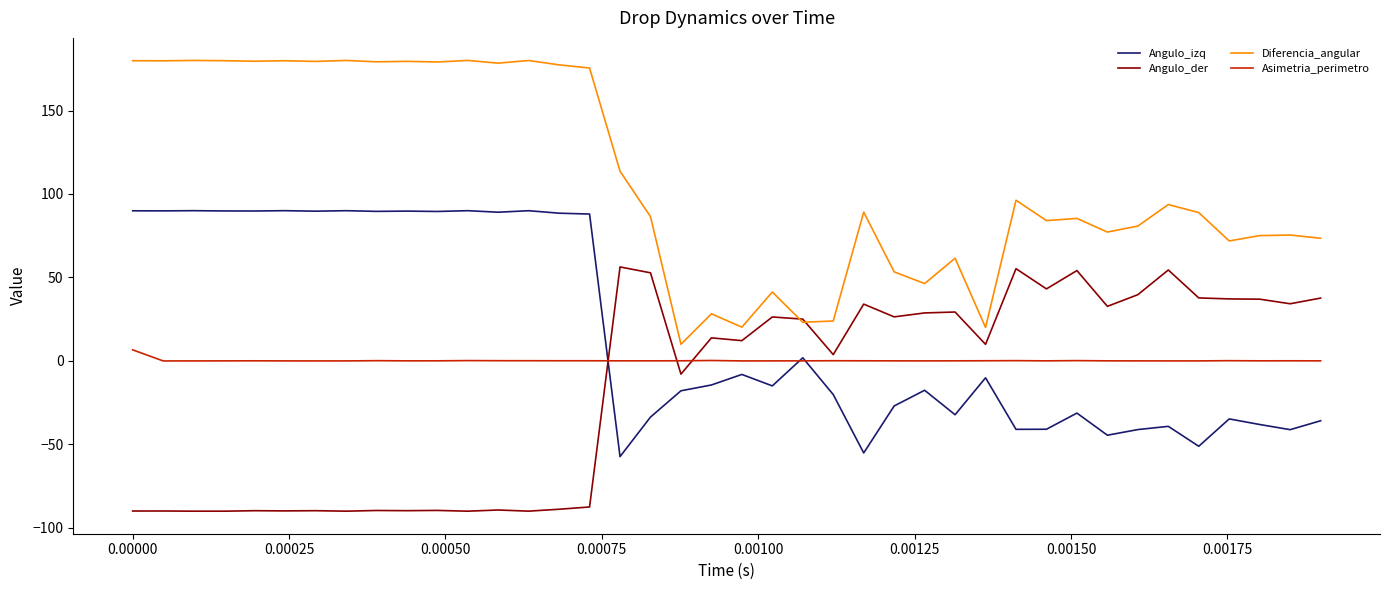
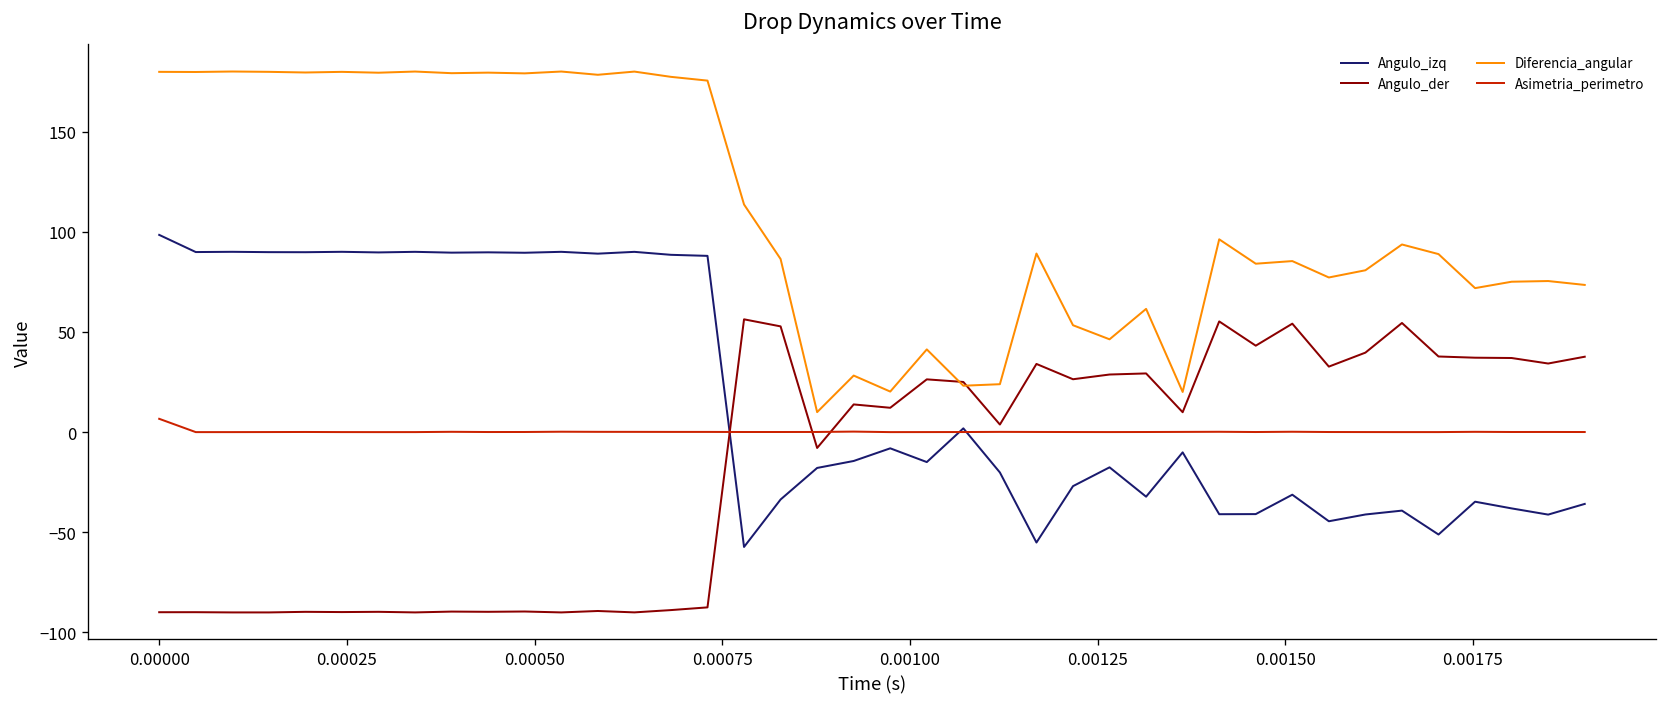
Angulo_izq, 0.00000: 90 -> 98
